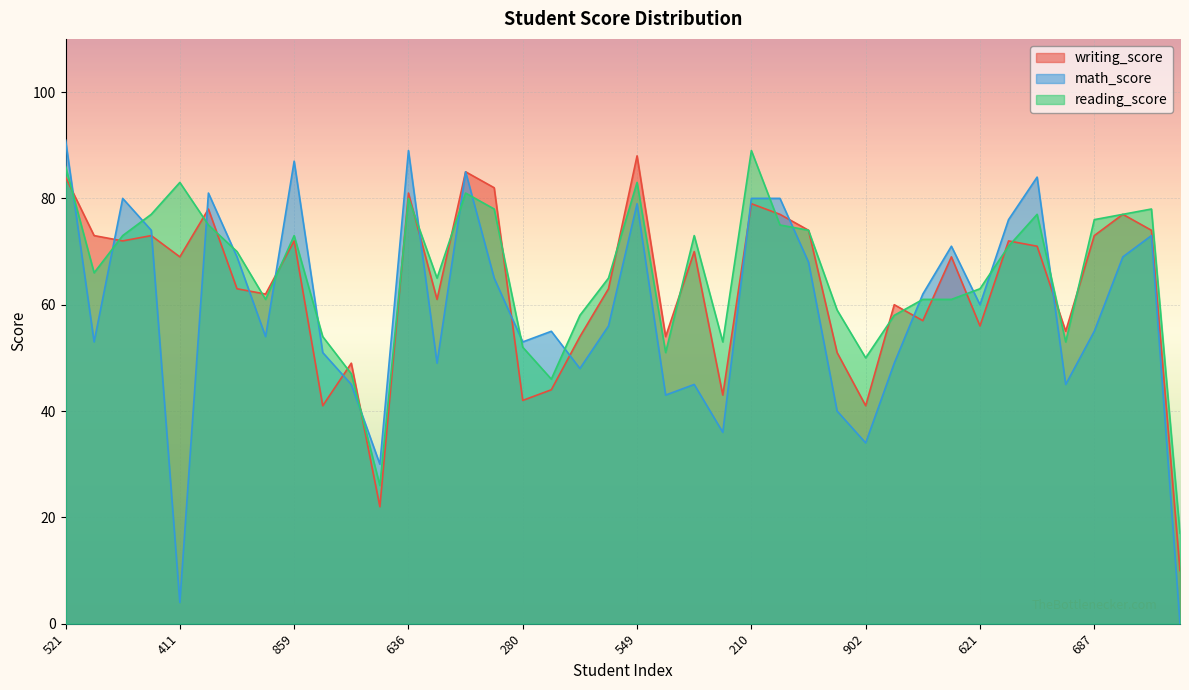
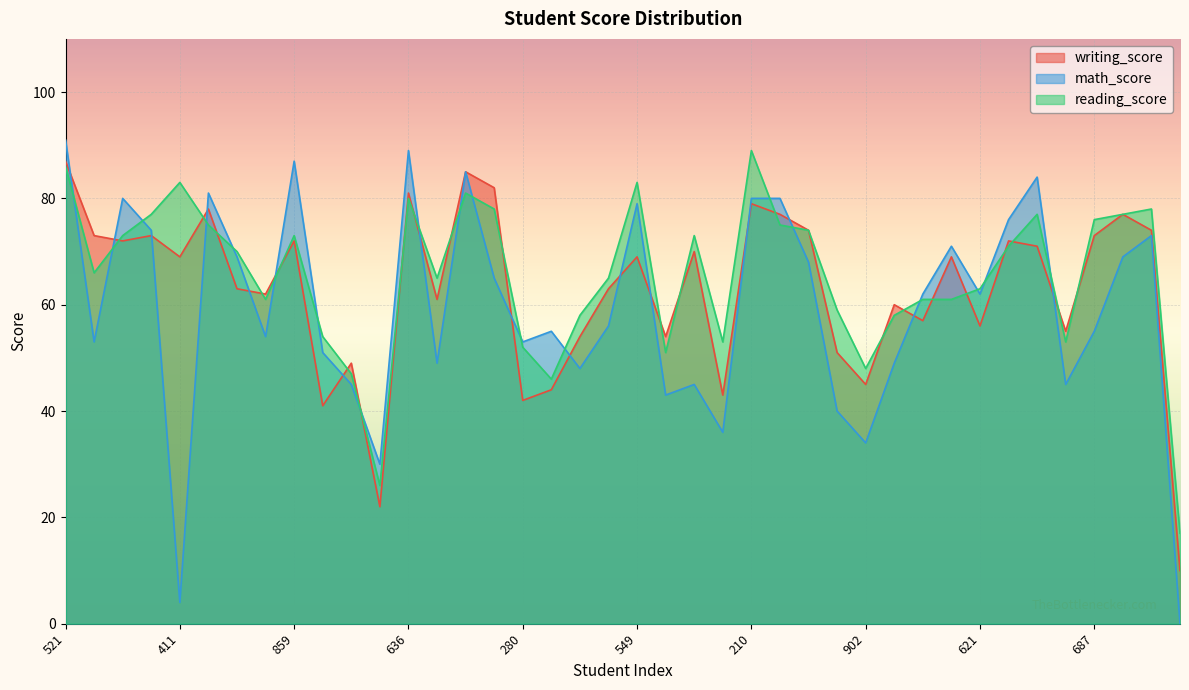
writing_score, 521: 84 -> 87
writing_score, 549: 88 -> 69
writing_score, 902: 41 -> 45
reading_score, 902: 50 -> 48
math_score, 621: 60 -> 62
